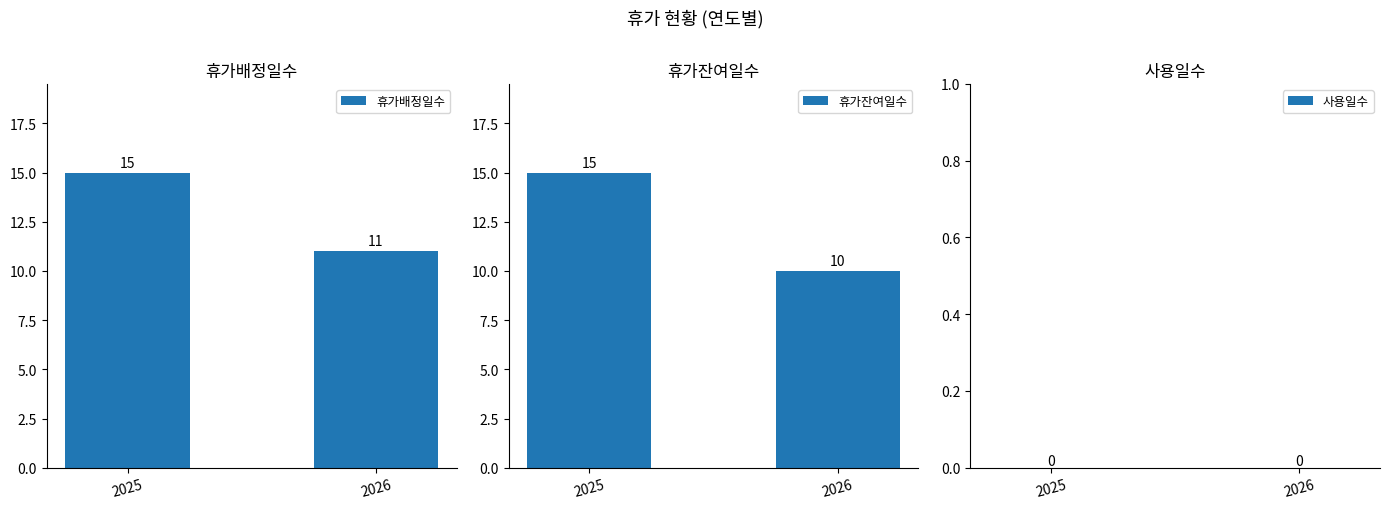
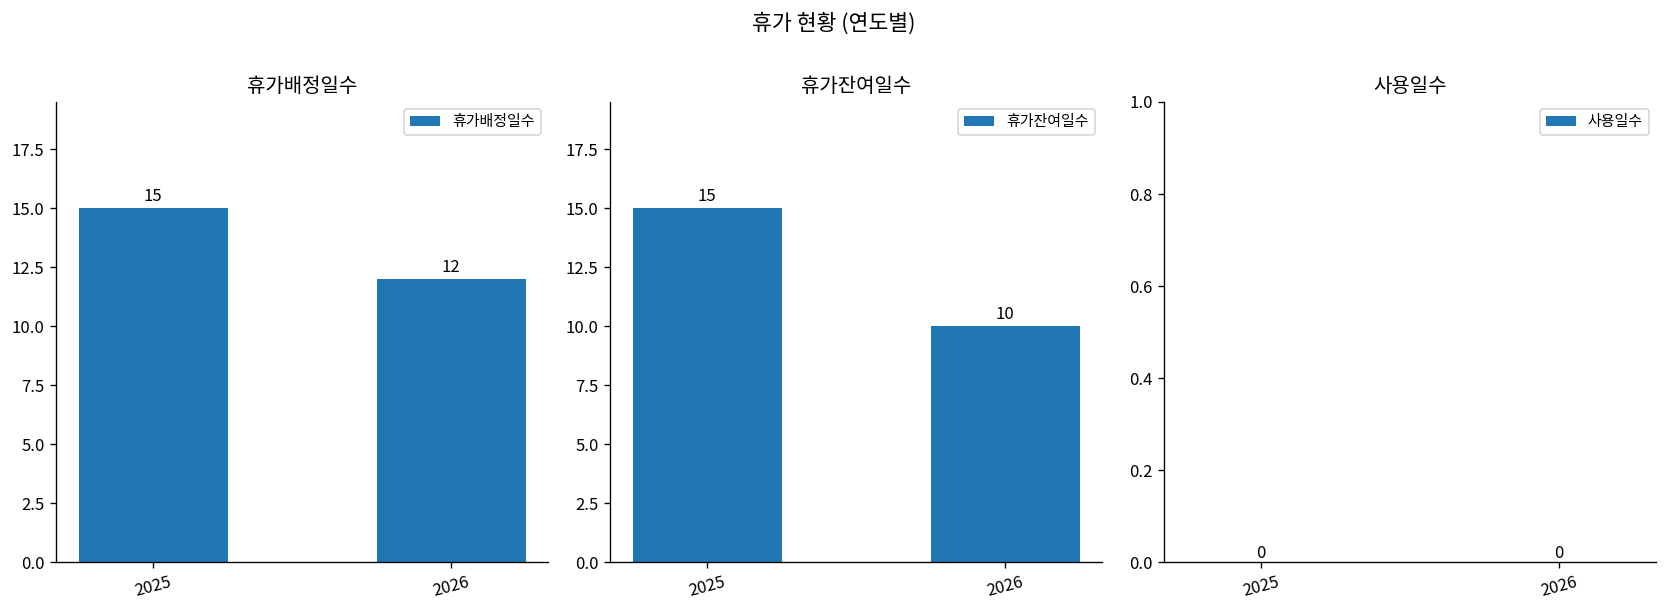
휴가배정일수, 2026: 11 -> 12
